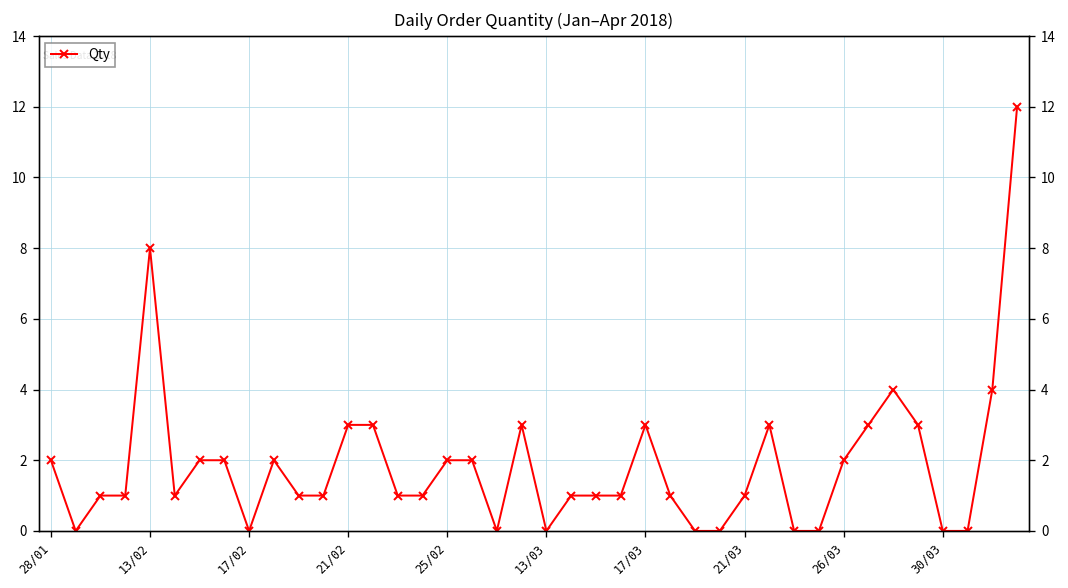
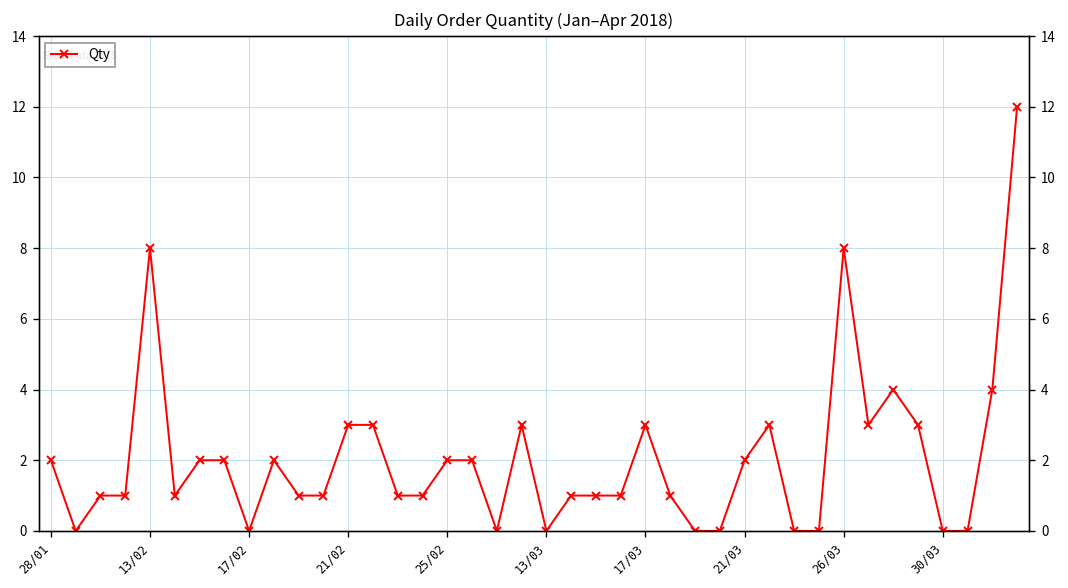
21/03: 1 -> 2
26/03: 2 -> 8
